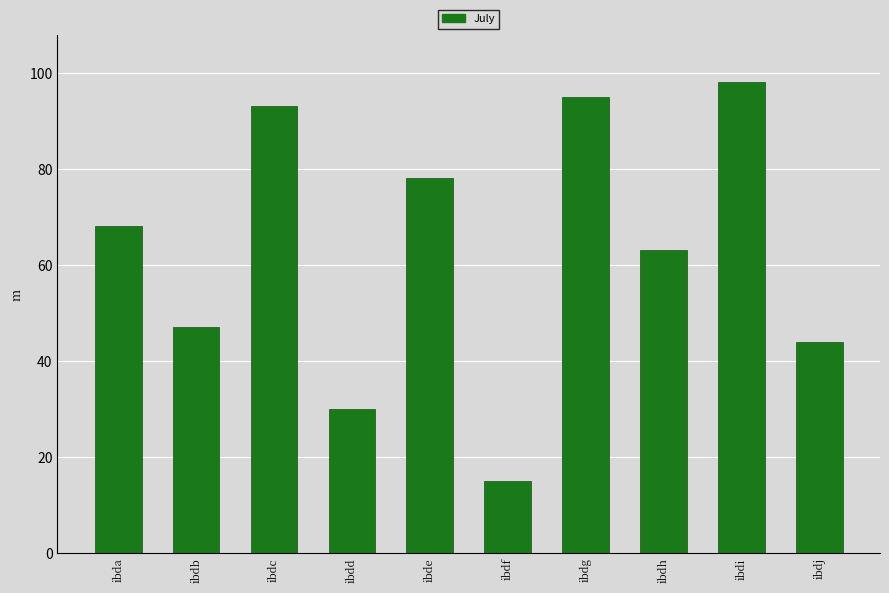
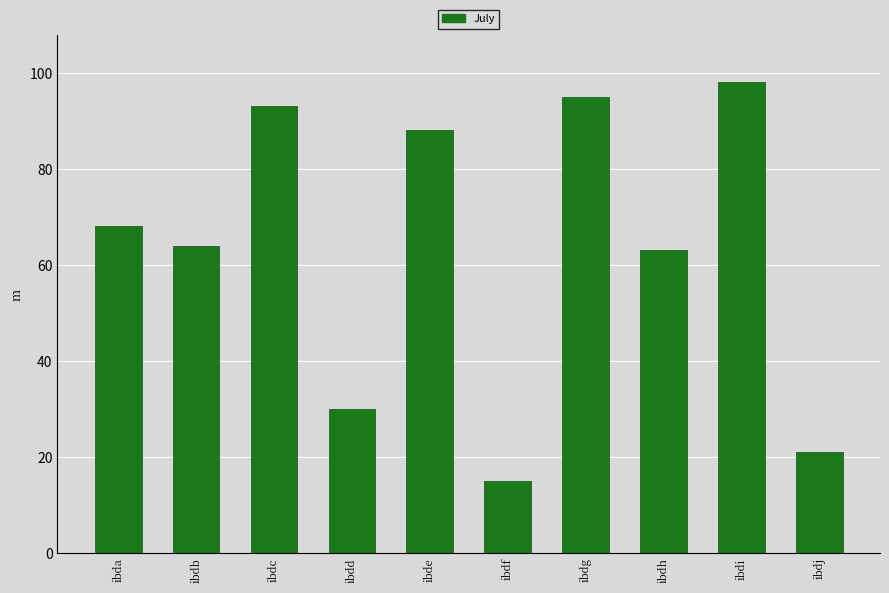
ibdb: 47 -> 64
ibde: 78 -> 88
ibdj: 44 -> 21
